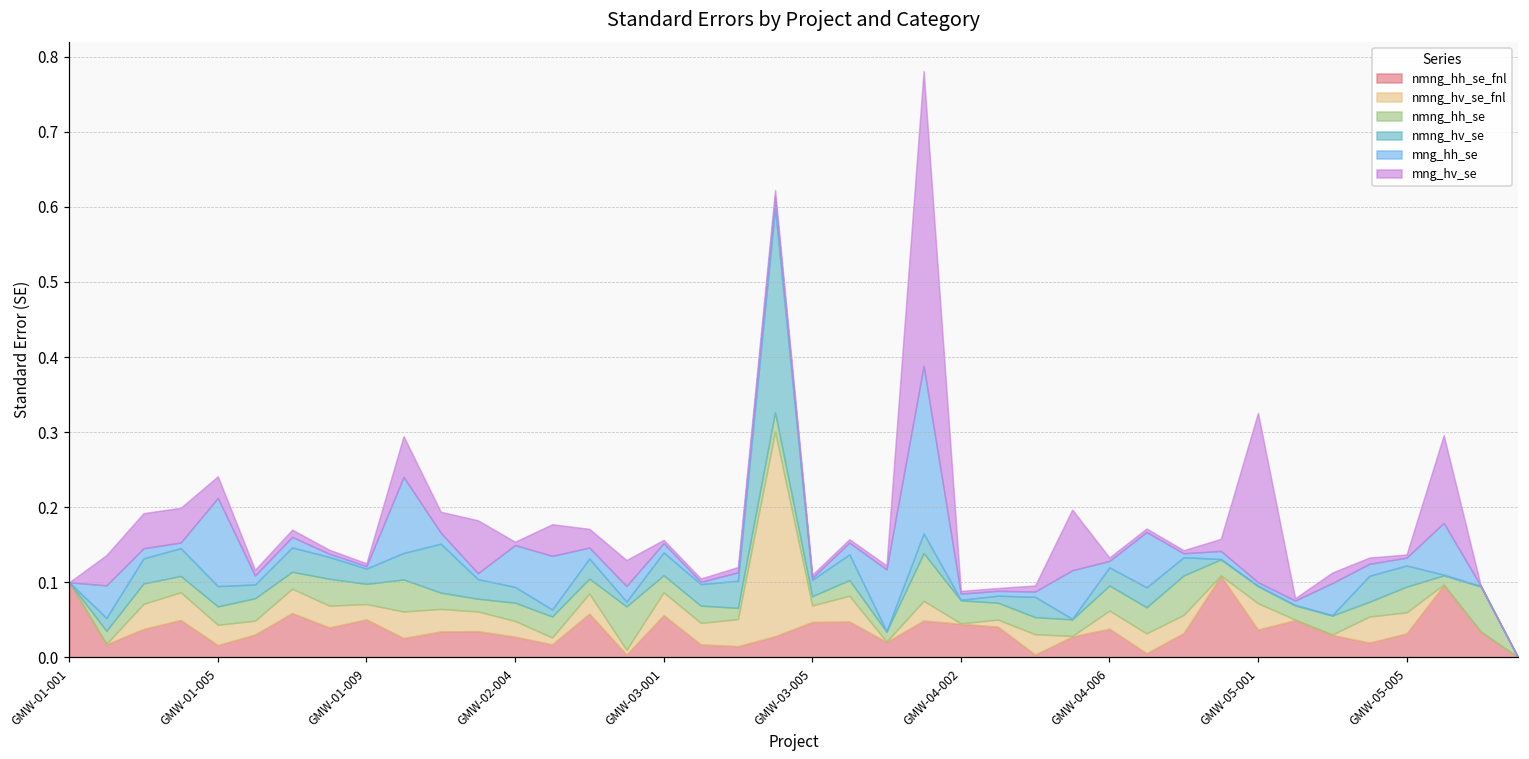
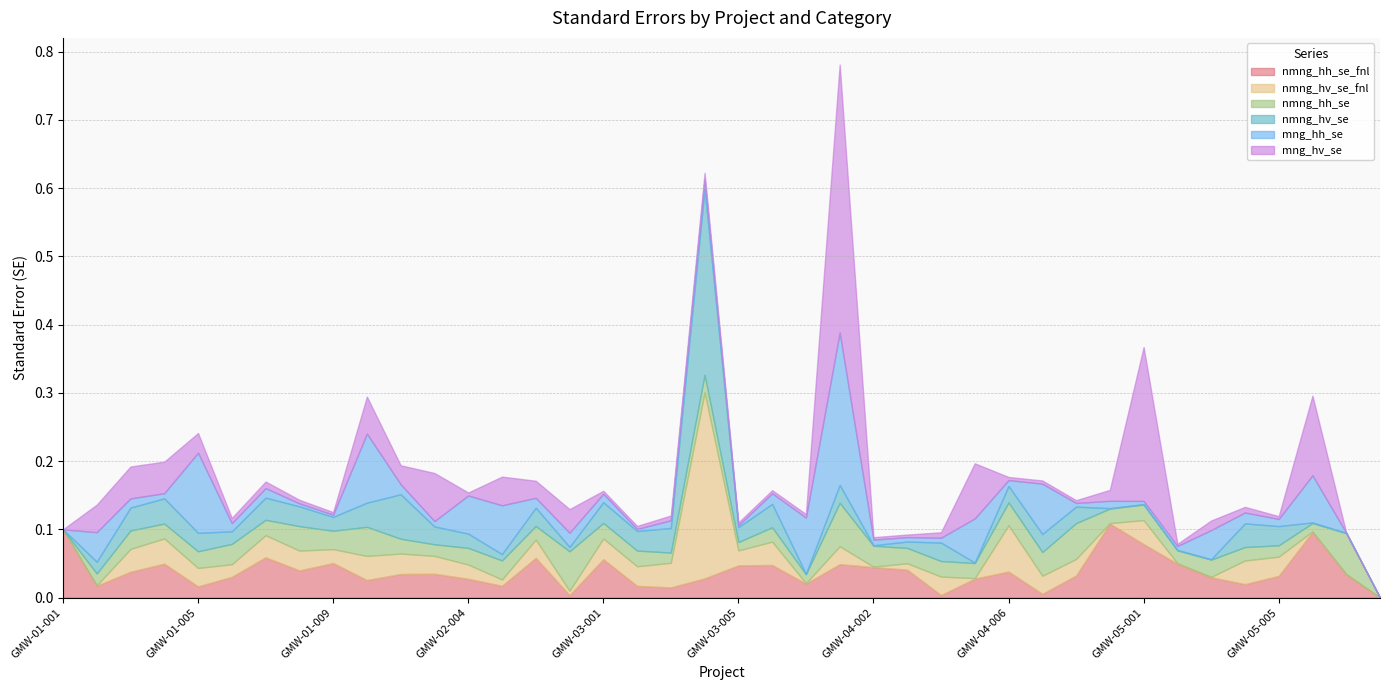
nmng_hv_se_fnl, GMW-04-006: 0.02 -> 0.07
nmng_hh_se_fnl, GMW-05-001: 0.04 -> 0.08
nmng_hh_se, GMW-05-005: 0.03 -> 0.02
